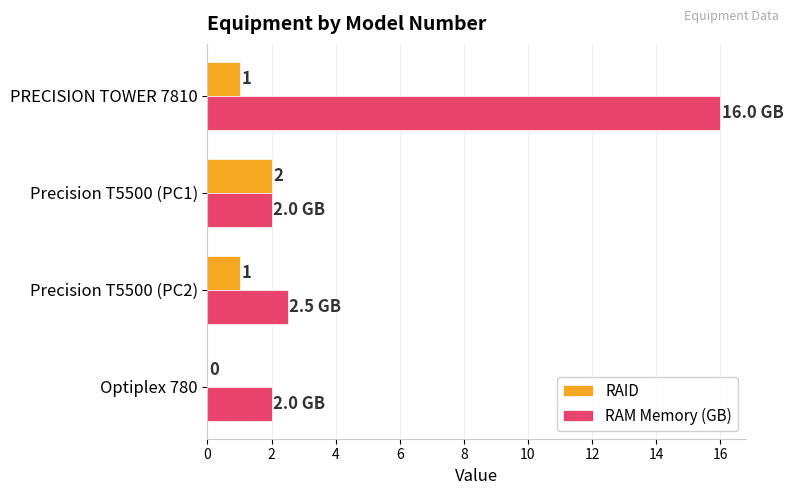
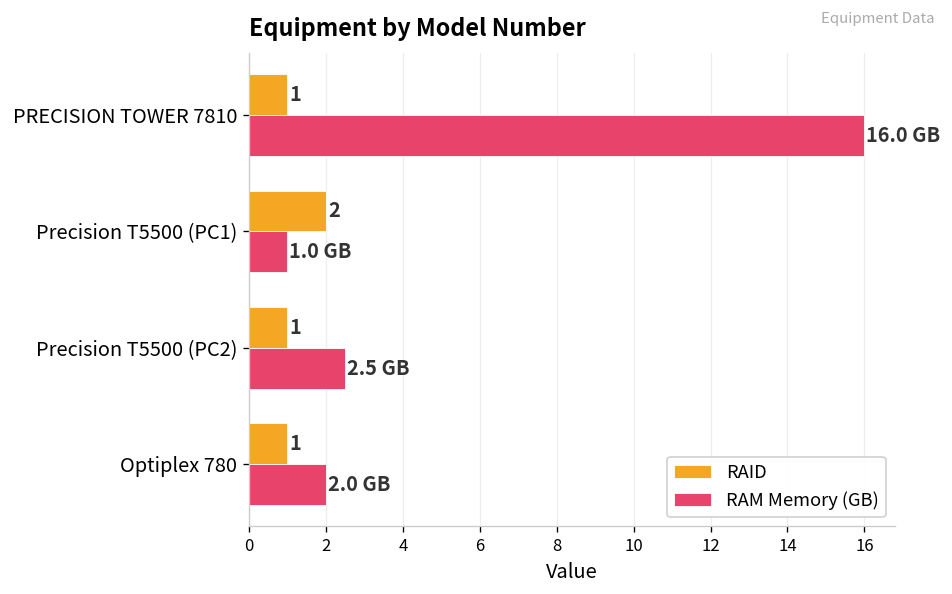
RAM Memory (GB), Precision T5500 (PC1): 2.0 -> 1.0
RAID, Optiplex 780: 0 -> 1
